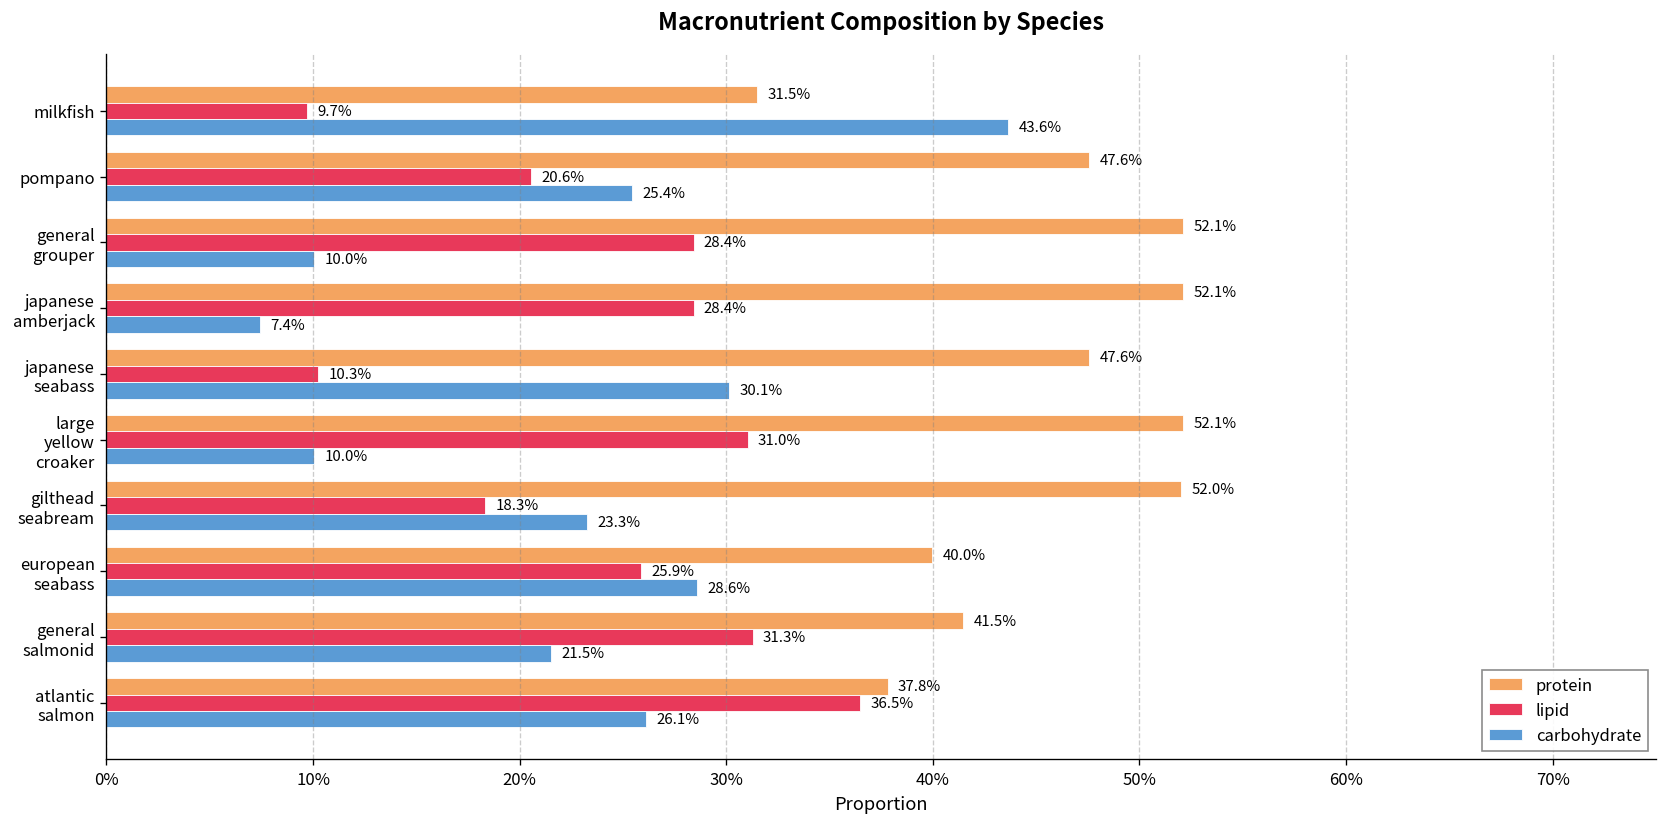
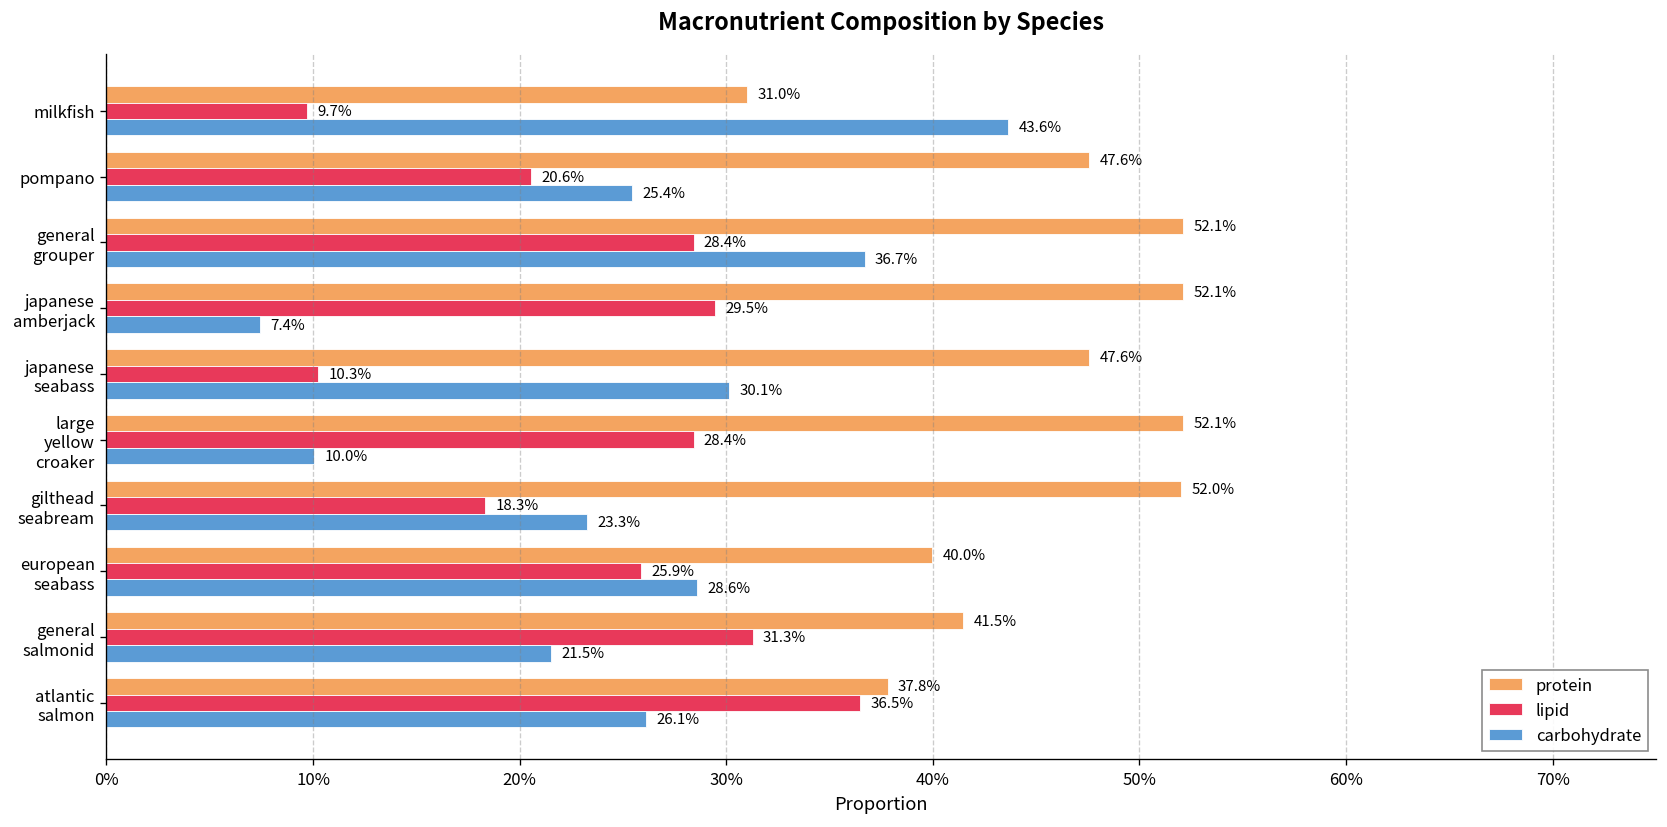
protein, milkfish: 31.5% -> 31.0%
carbohydrate, general grouper: 10.0% -> 36.7%
lipid, japanese amberjack: 28.4% -> 29.5%
lipid, large yellow croaker: 31.0% -> 28.4%
